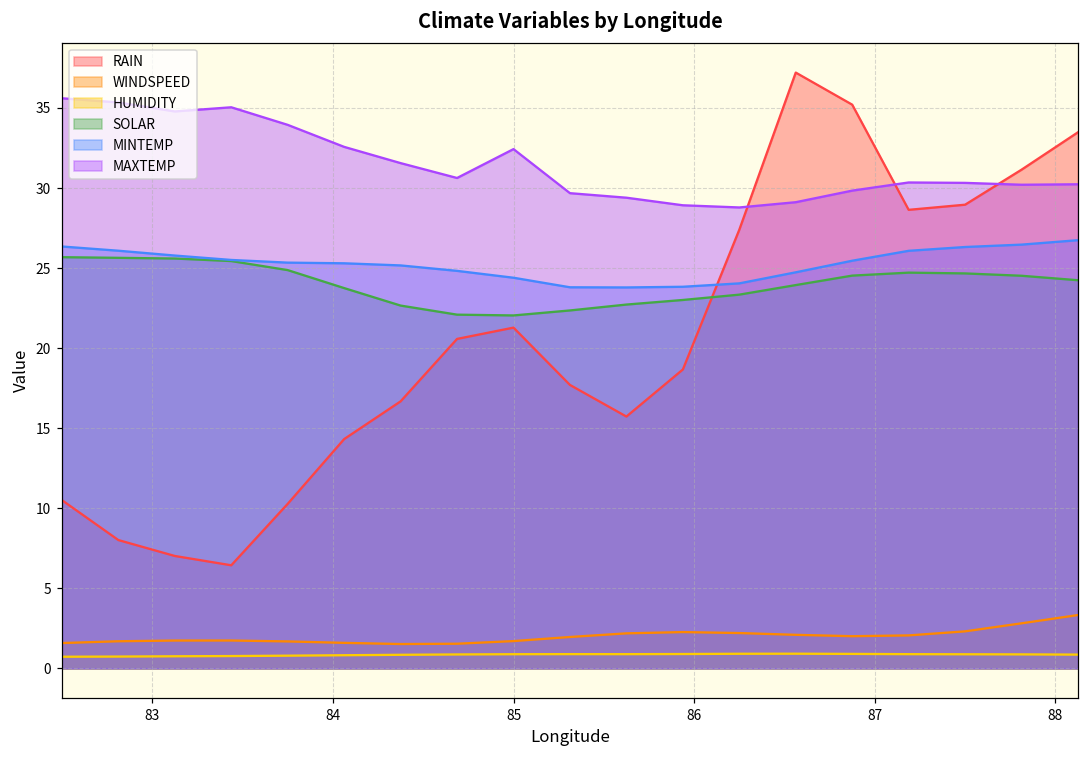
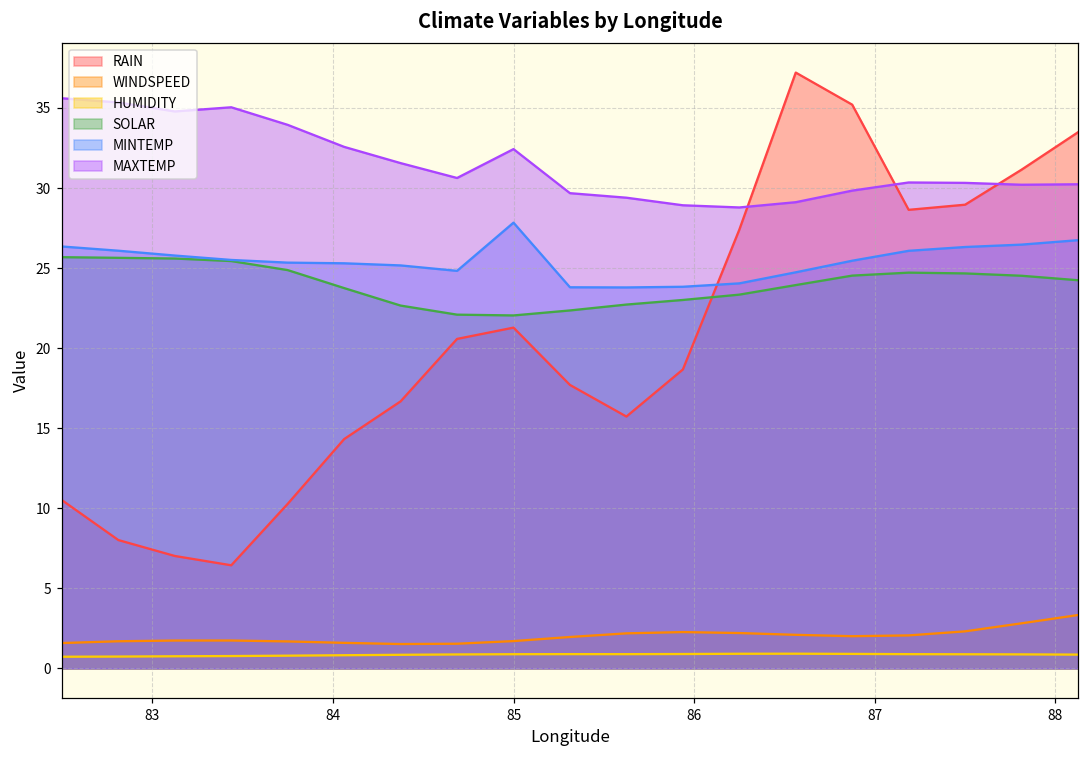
MINTEMP, 85: 24.4 -> 27.8
